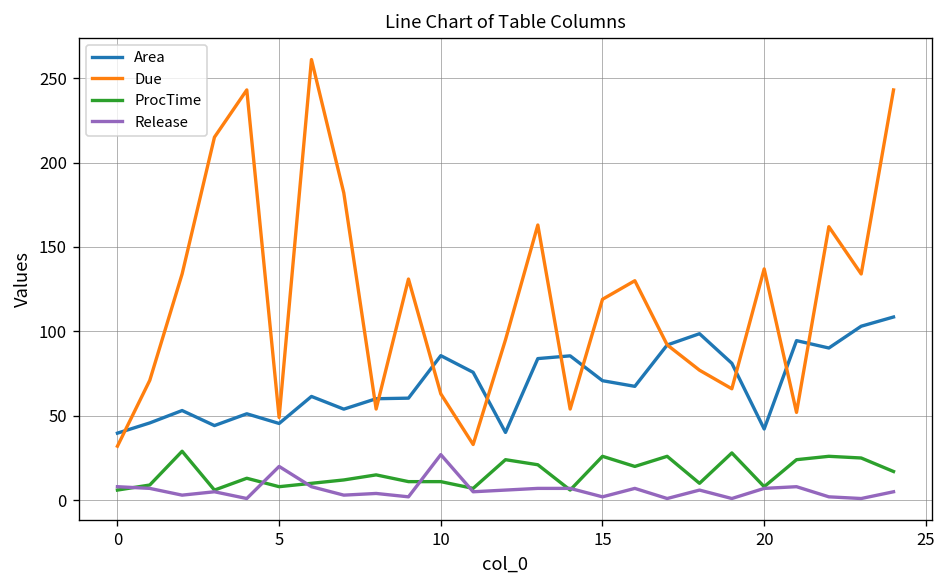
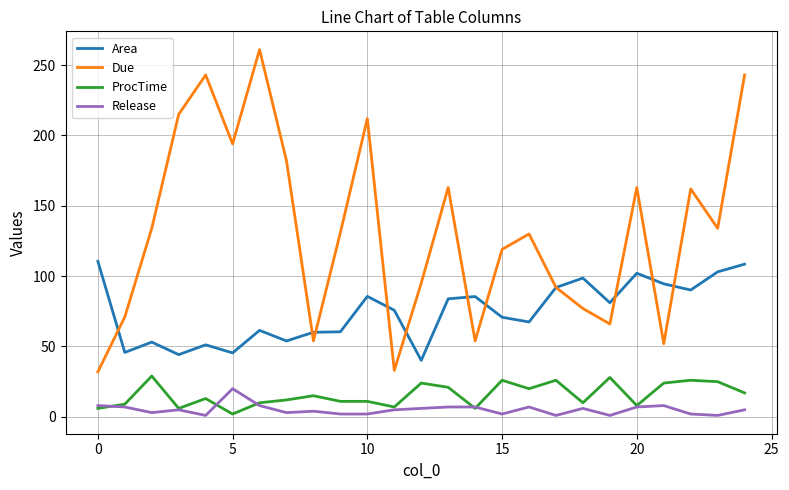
Area, 0: 40 -> 111
Due, 5: 49 -> 194
ProcTime, 5: 8 -> 2
Due, 10: 63 -> 212
Release, 10: 27 -> 2
Area, 20: 42 -> 102
Due, 20: 137 -> 163
